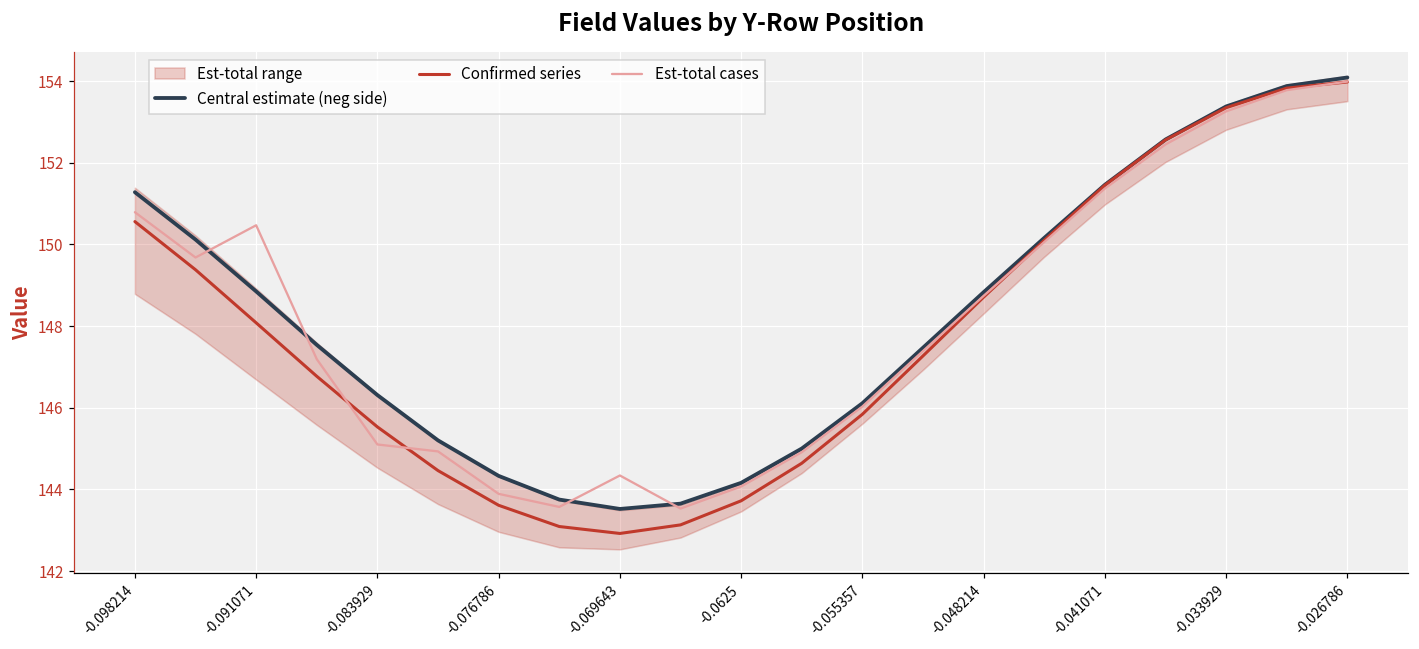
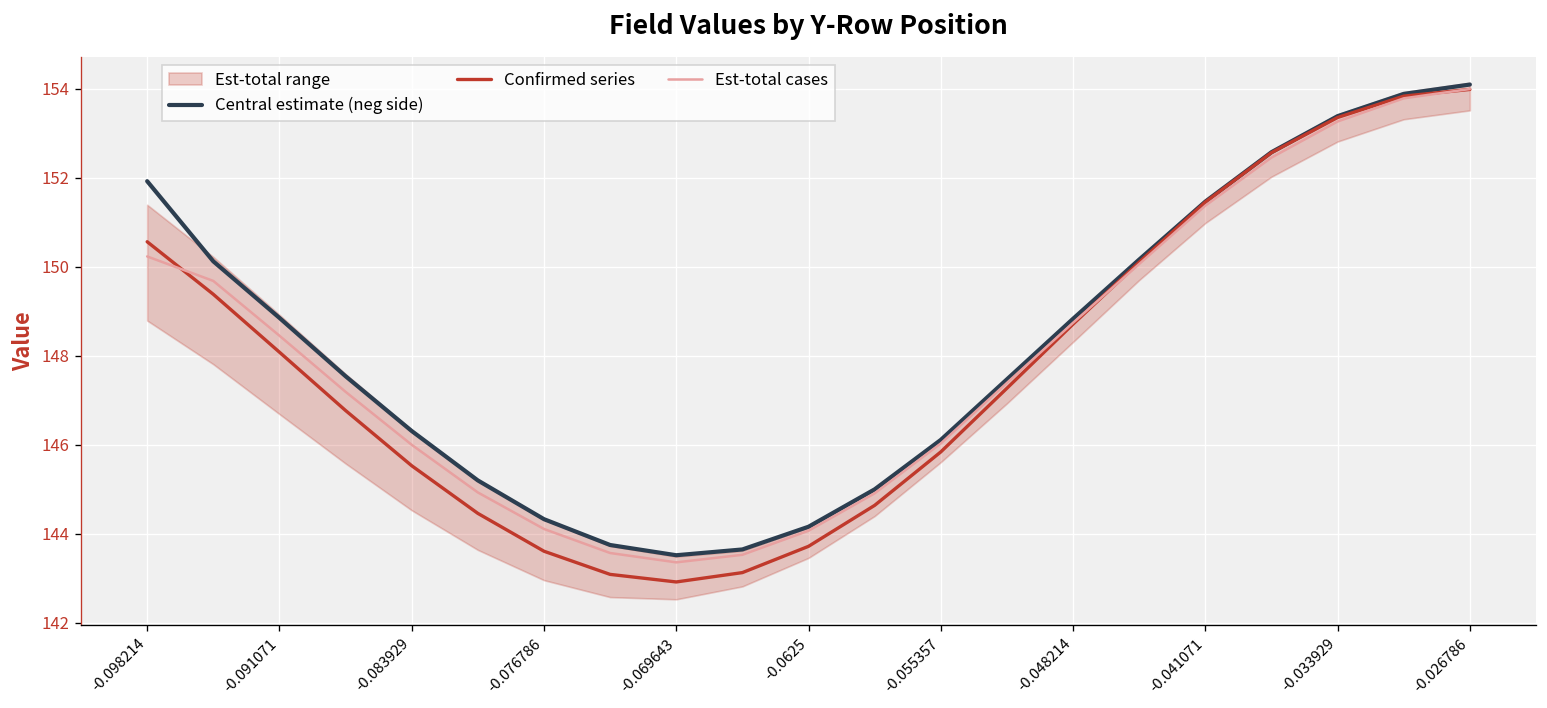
Central estimate (neg side), -0.098214: 151.3 -> 151.9
Est-total cases, -0.098214: 150.8 -> 150.2
Est-total cases, -0.091071: 150.5 -> 148.5
Est-total cases, -0.083929: 145.1 -> 146.0
Est-total cases, -0.076786: 143.9 -> 144.1
Est-total cases, -0.069643: 144.3 -> 143.4
